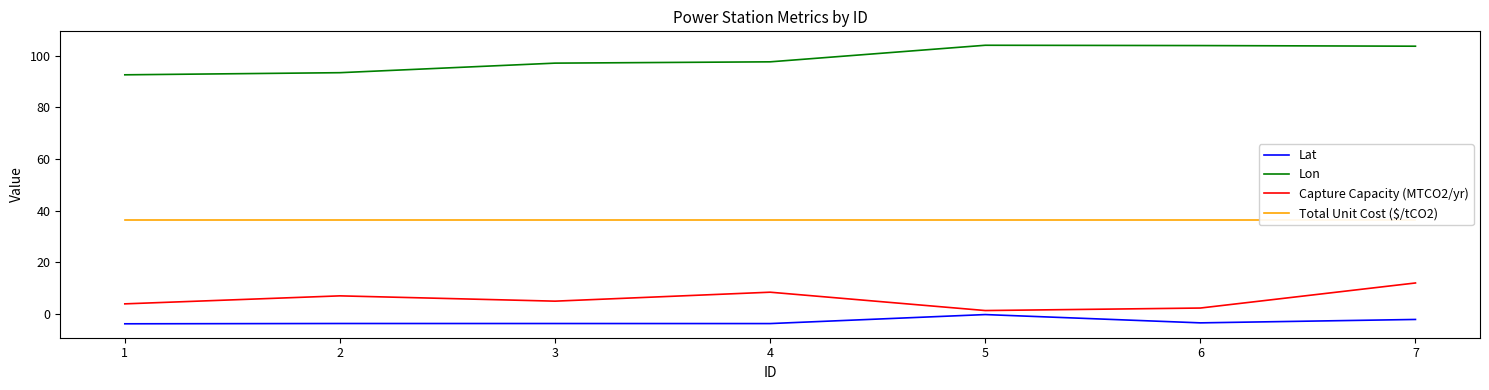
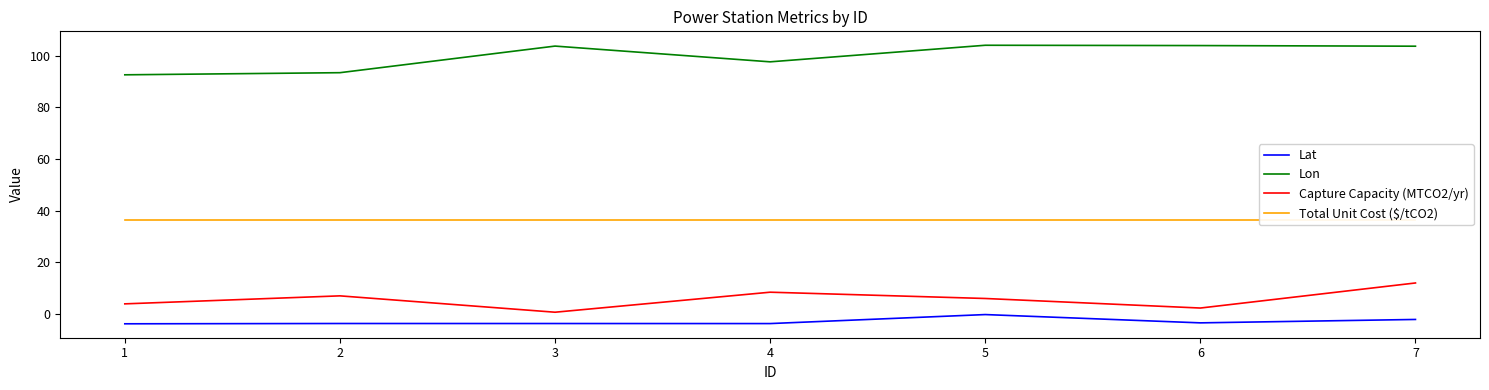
Lon, 3: 97 -> 104
Capture Capacity (MTCO2/yr), 3: 5 -> 1
Capture Capacity (MTCO2/yr), 5: 1 -> 6
